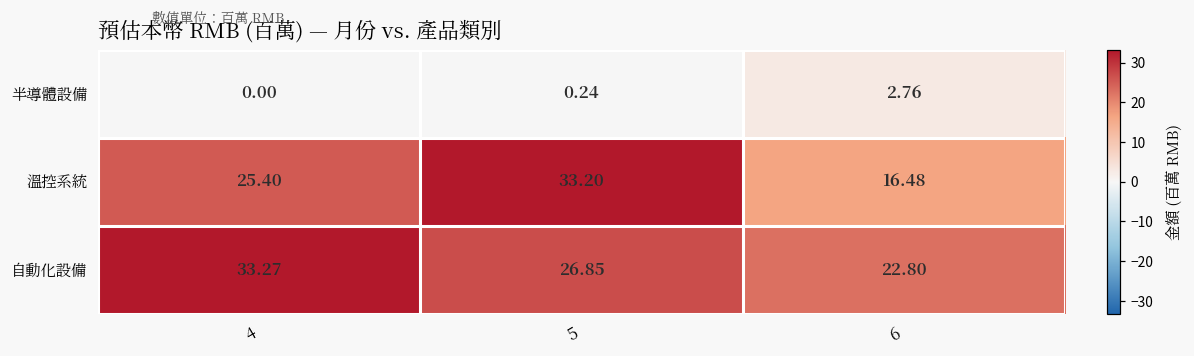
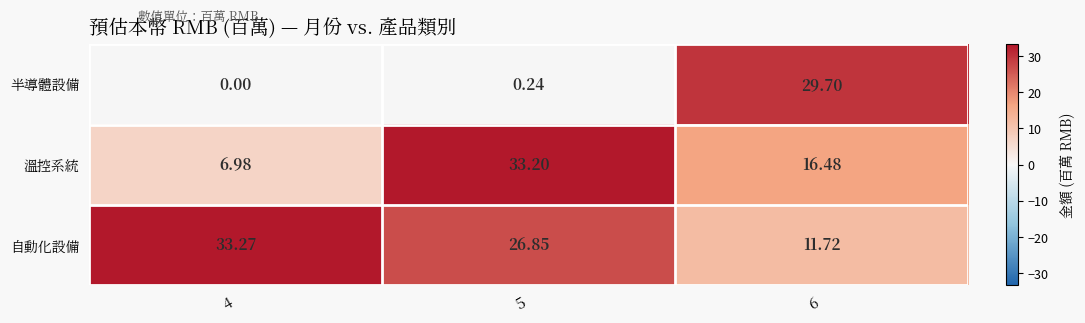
半導體設備, 6: 2.76 -> 29.70
溫控系統, 4: 25.40 -> 6.98
自動化設備, 6: 22.80 -> 11.72
